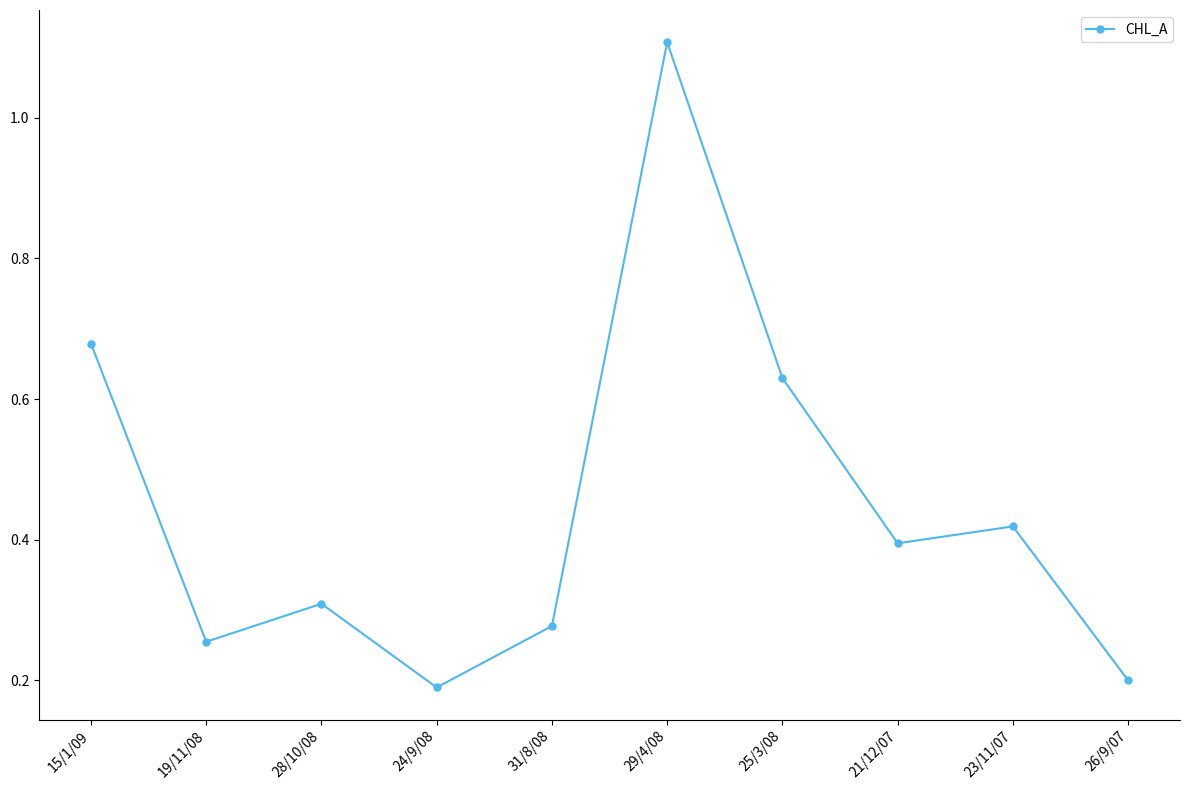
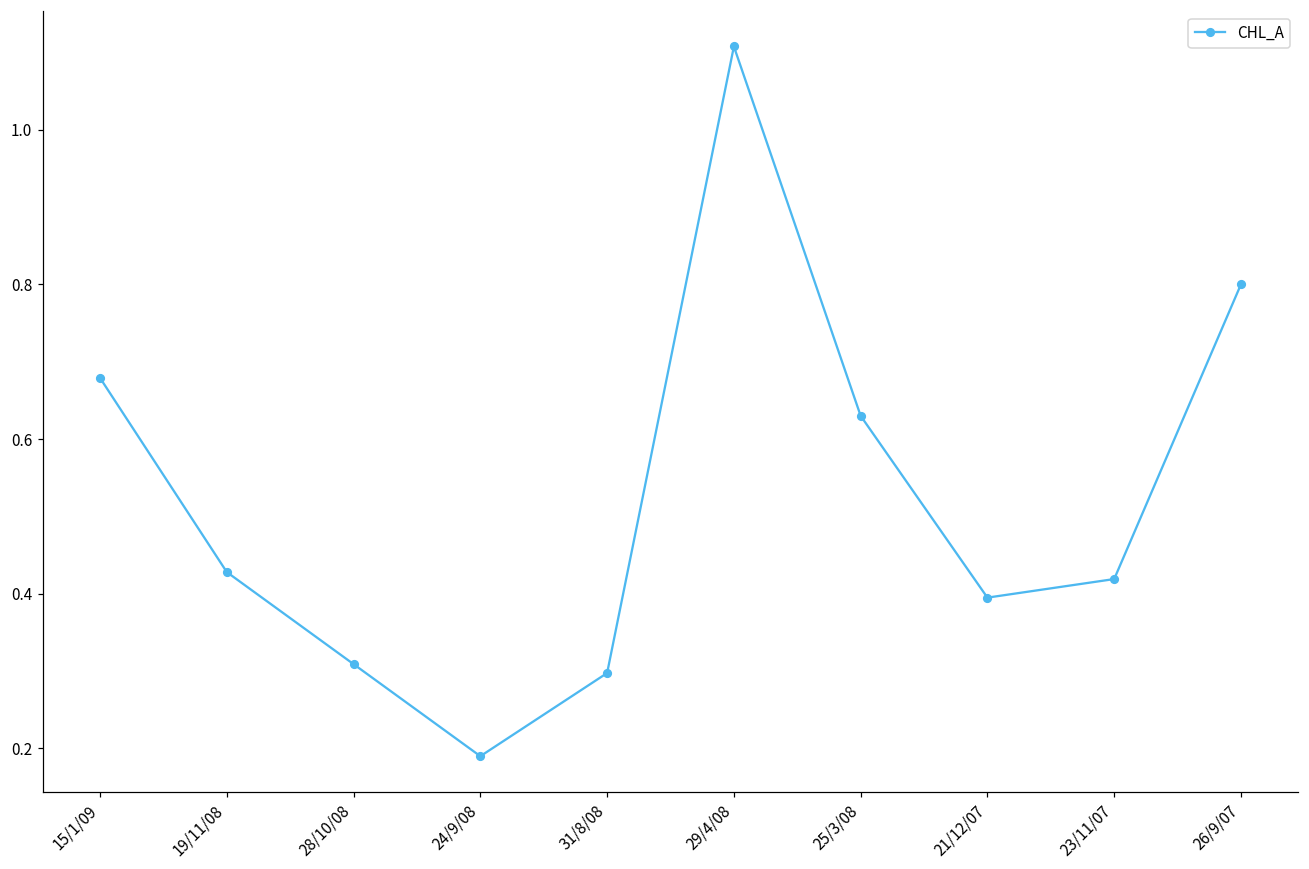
19/11/08: 0.26 -> 0.43
31/8/08: 0.28 -> 0.30
26/9/07: 0.2 -> 0.8
